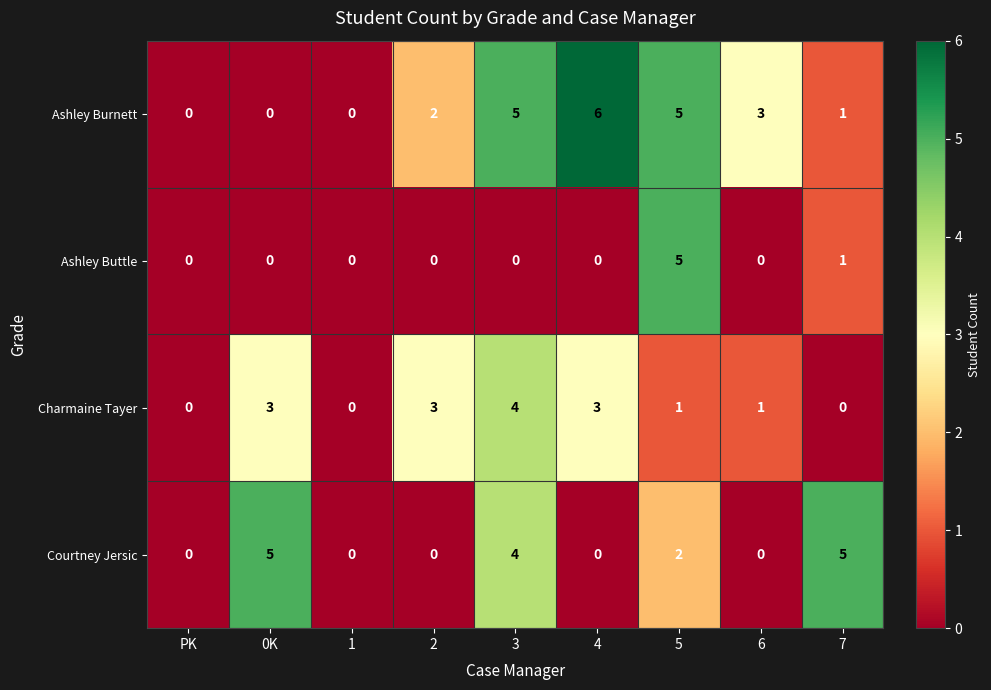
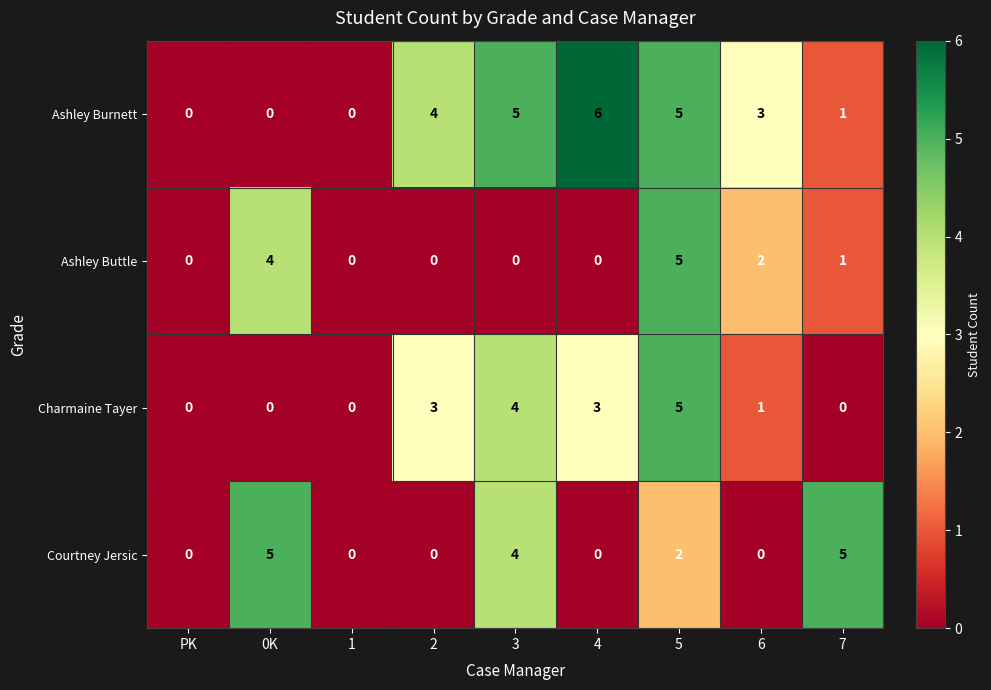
Ashley Burnett, 2: 2 -> 4
Ashley Buttle, 0K: 0 -> 4
Ashley Buttle, 6: 0 -> 2
Charmaine Tayer, 0K: 3 -> 0
Charmaine Tayer, 5: 1 -> 5
